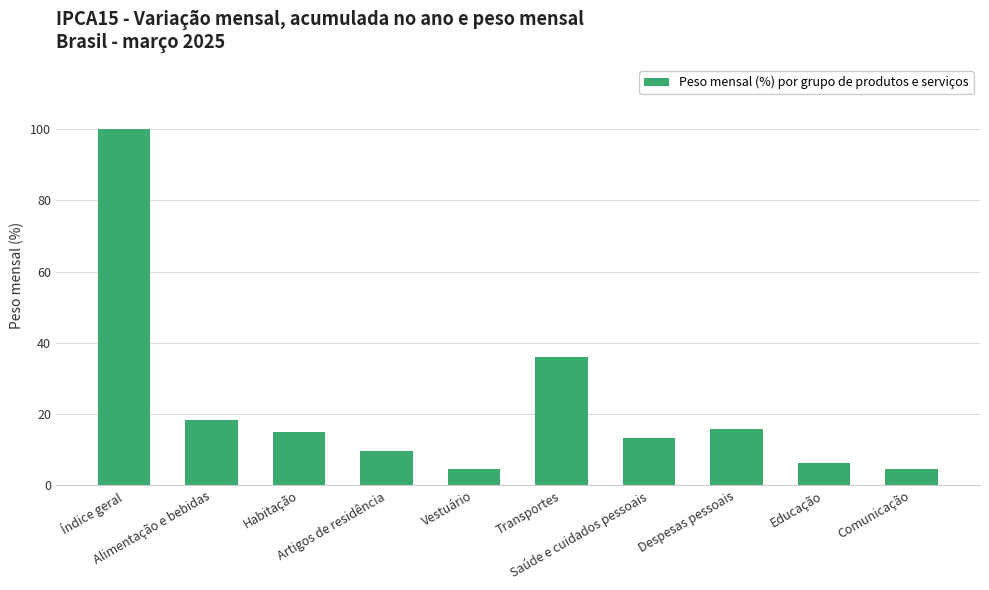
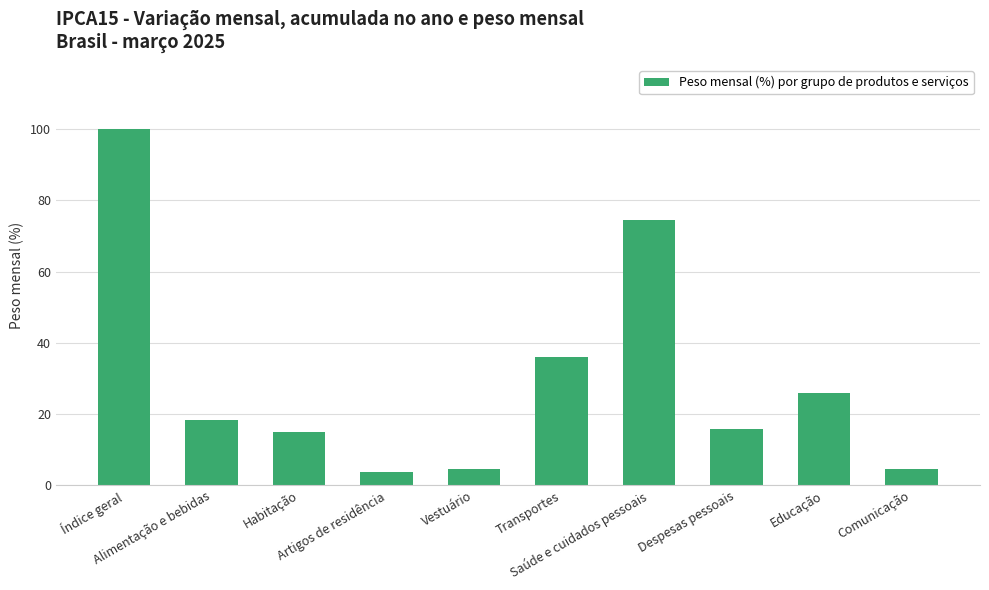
Artigos de residência: 10 -> 4
Saúde e cuidados pessoais: 13 -> 74
Educação: 6 -> 26
